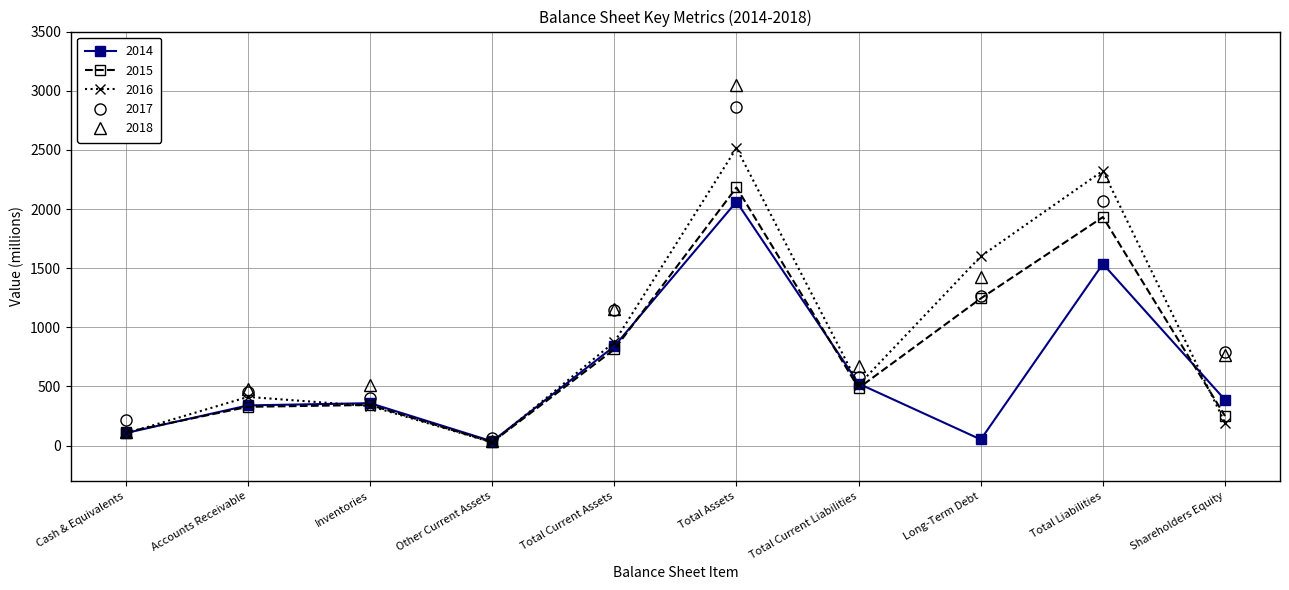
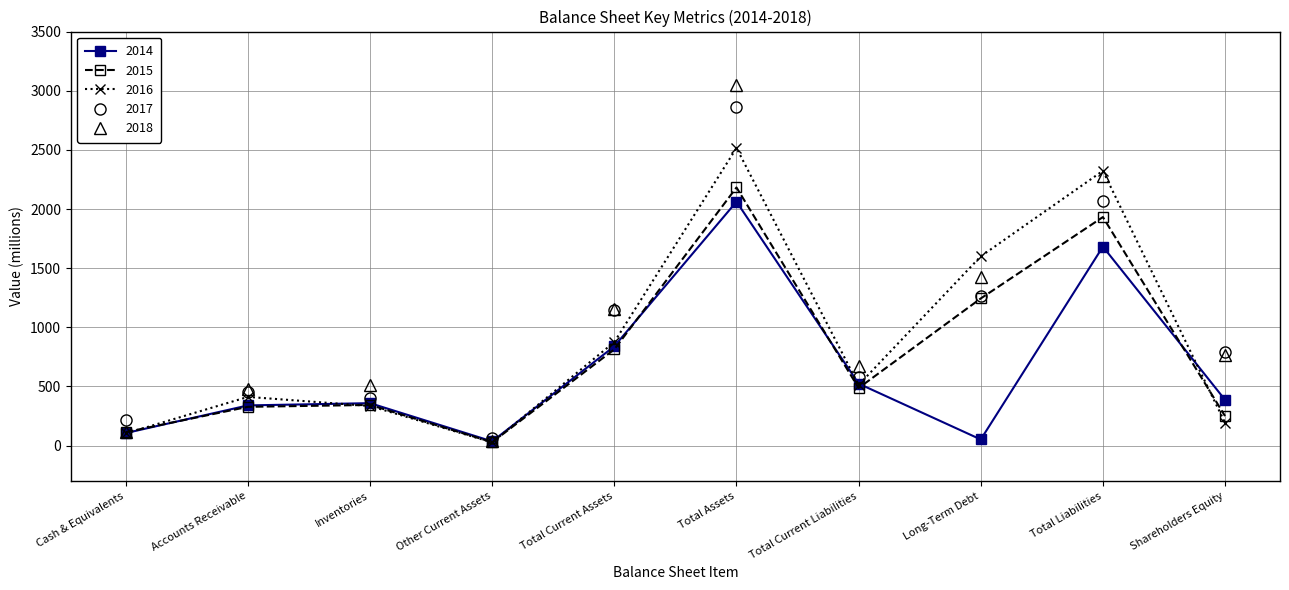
2014, Total Liabilities: 1540 -> 1680
